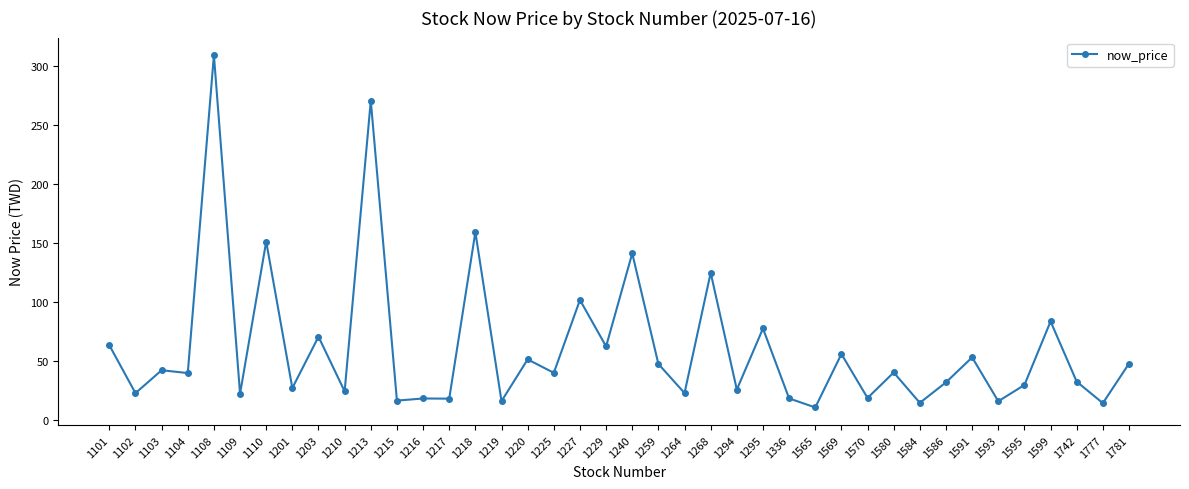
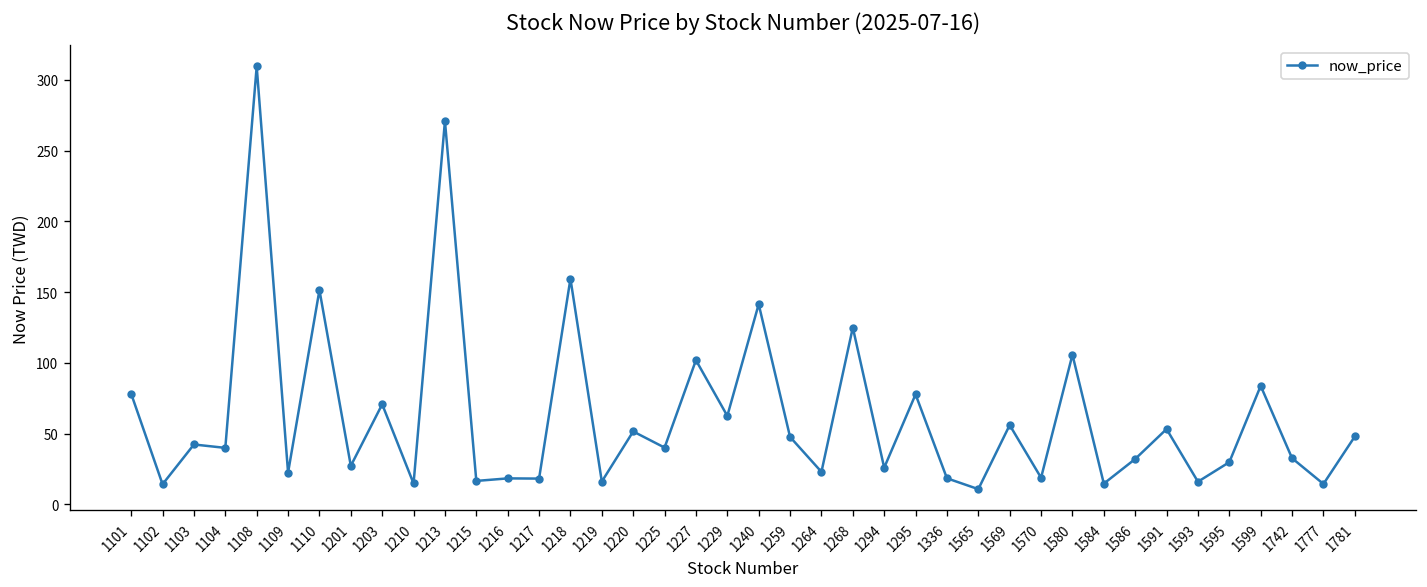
1101: 64 -> 78
1102: 23 -> 14
1210: 25 -> 15
1580: 41 -> 106
